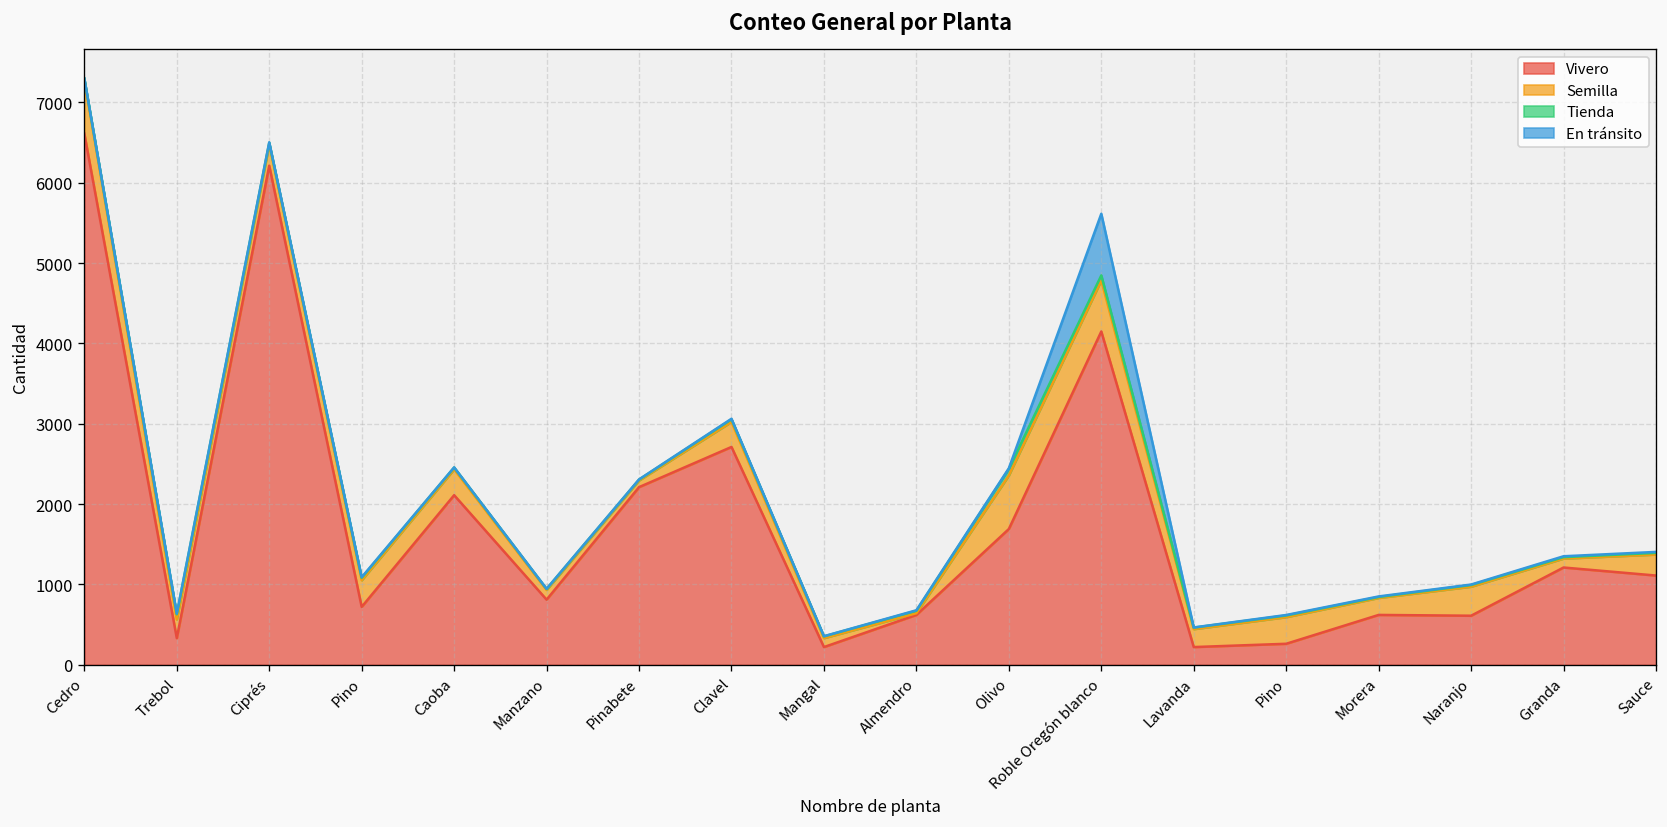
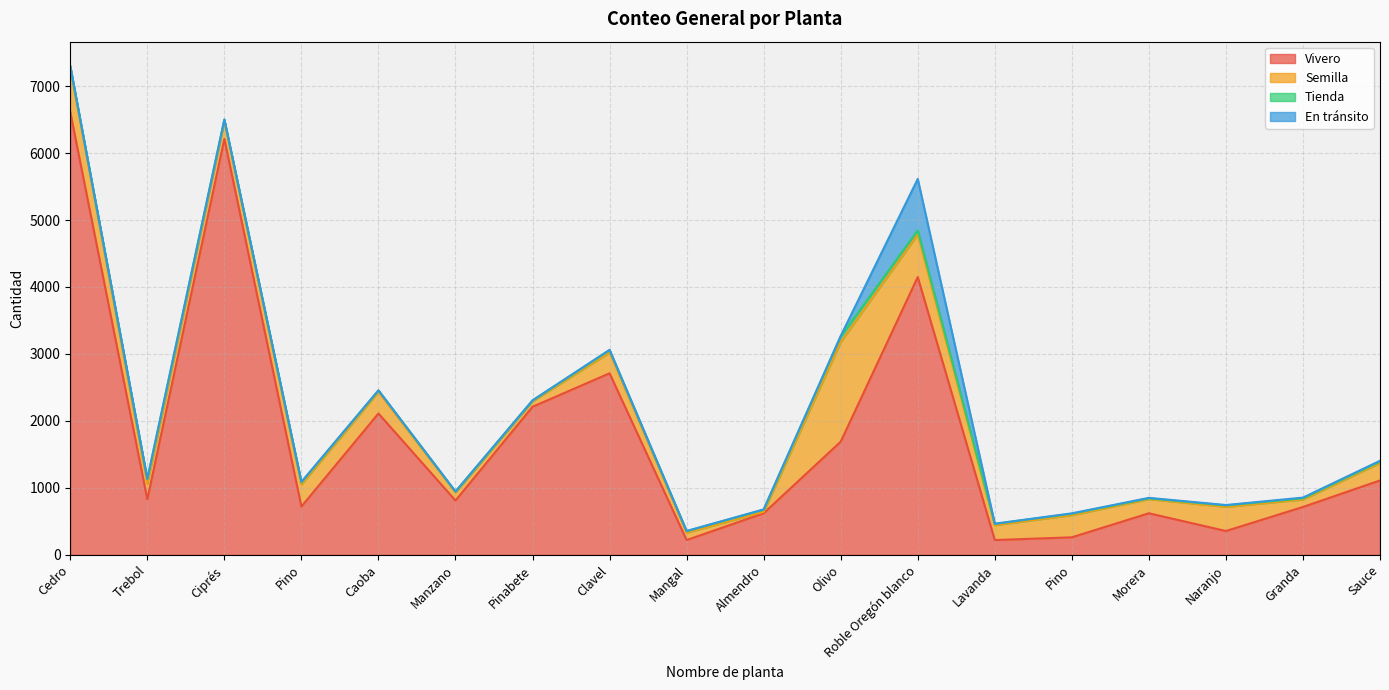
Vivero, Trebol: 300 -> 800
Semilla, Olivo: 700 -> 1500
Vivero, Naranjo: 600 -> 400
Vivero, Granda: 1200 -> 700
